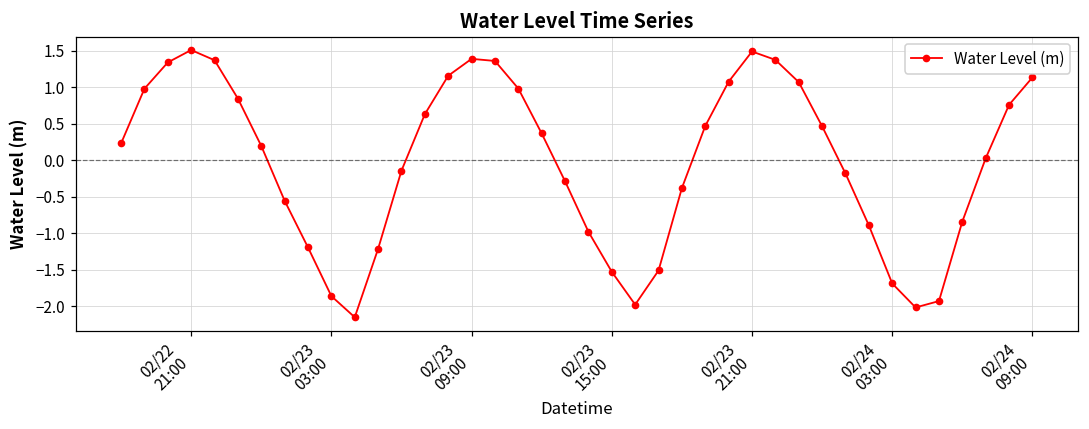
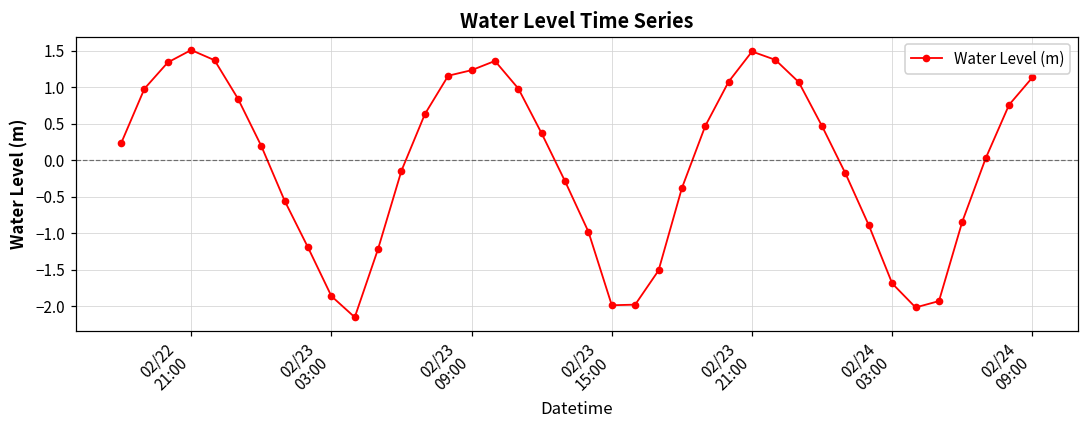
02/23 09:00: 1.4 -> 1.2
02/23 15:00: -1.5 -> -2.0
